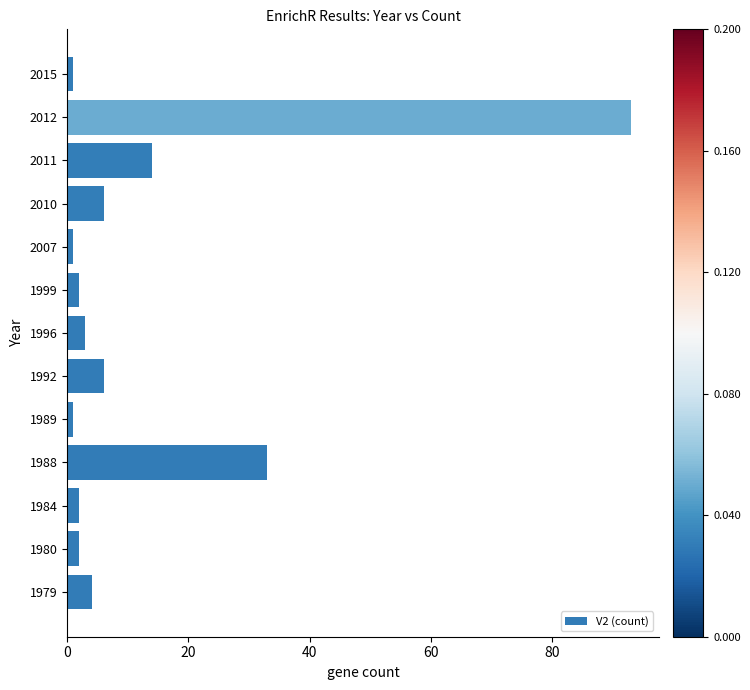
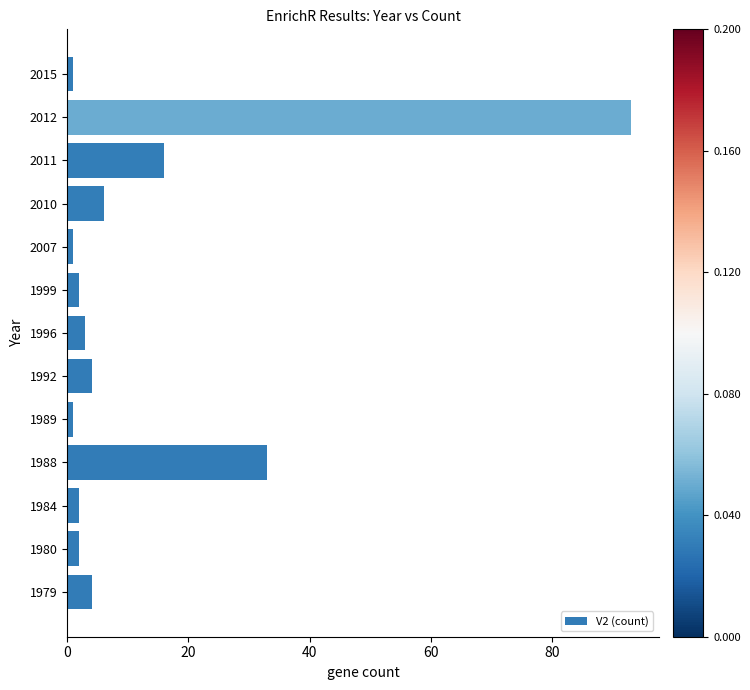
2011: 14 -> 16
1992: 6 -> 4
